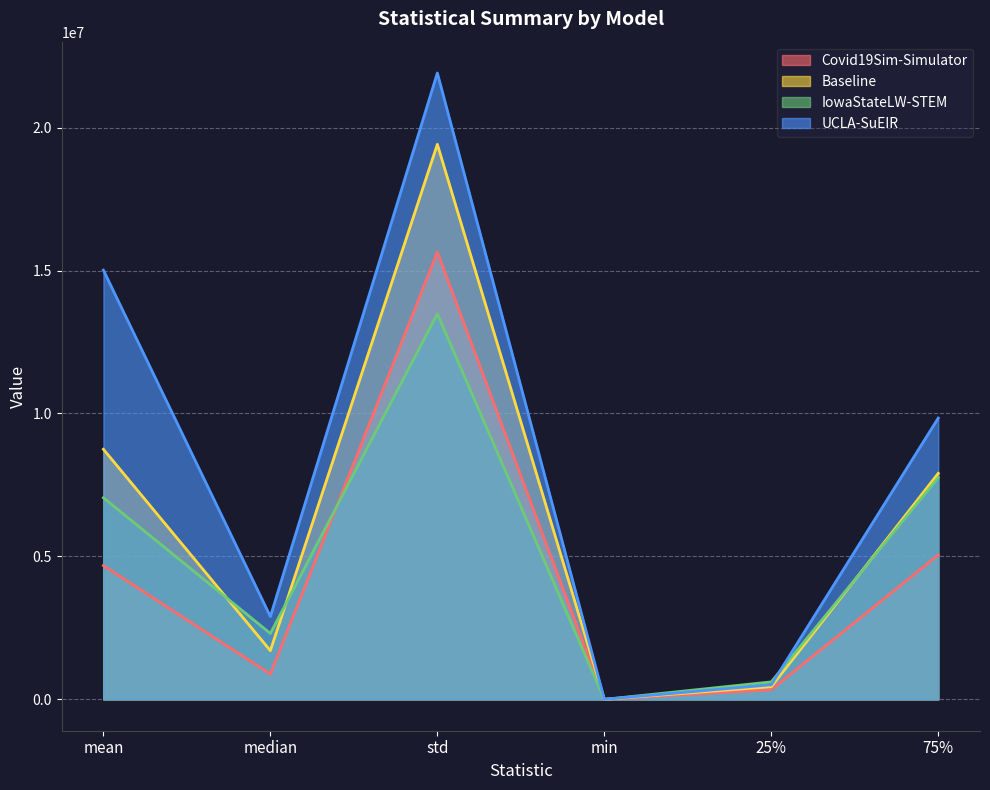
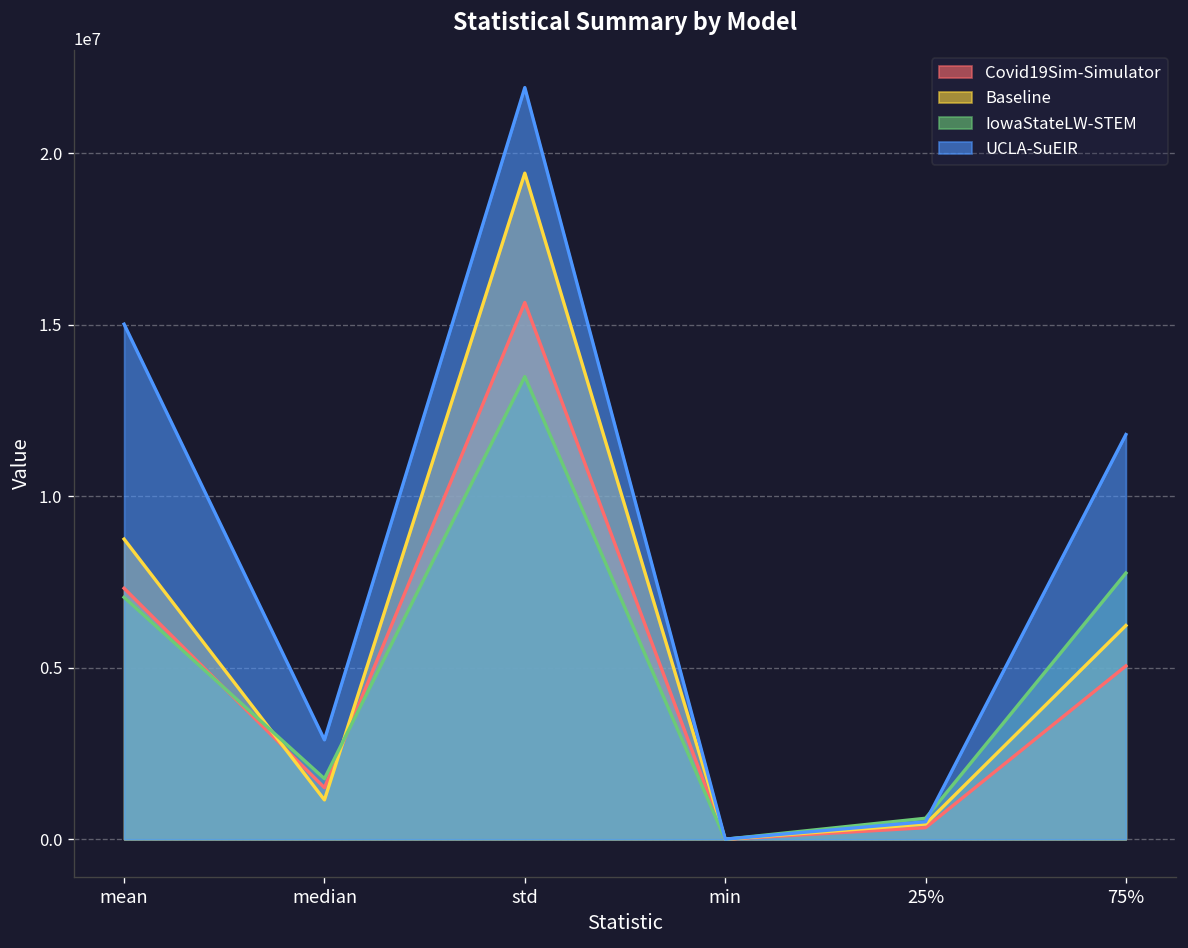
Covid19Sim-Simulator, mean: 4700000 -> 7300000
Covid19Sim-Simulator, median: 900000 -> 1500000
Baseline, median: 1700000 -> 1100000
IowaStateLW-STEM, median: 2300000 -> 1800000
Baseline, 75%: 7900000 -> 6200000
UCLA-SuEIR, 75%: 9800000 -> 11800000
